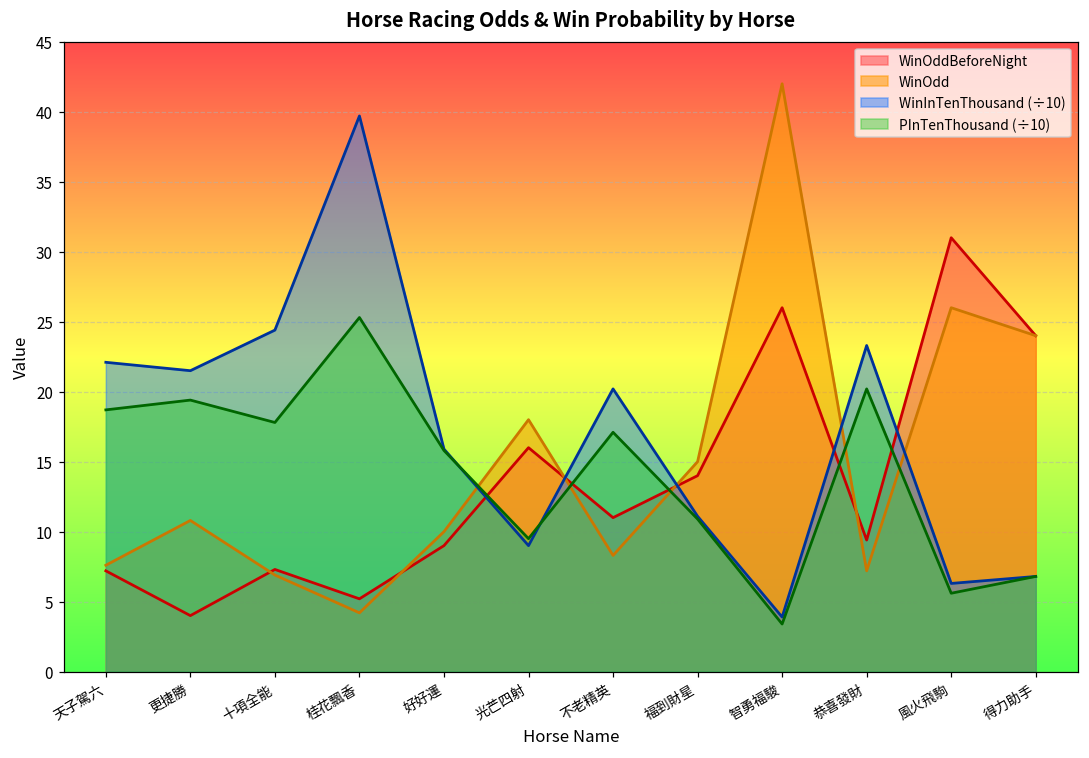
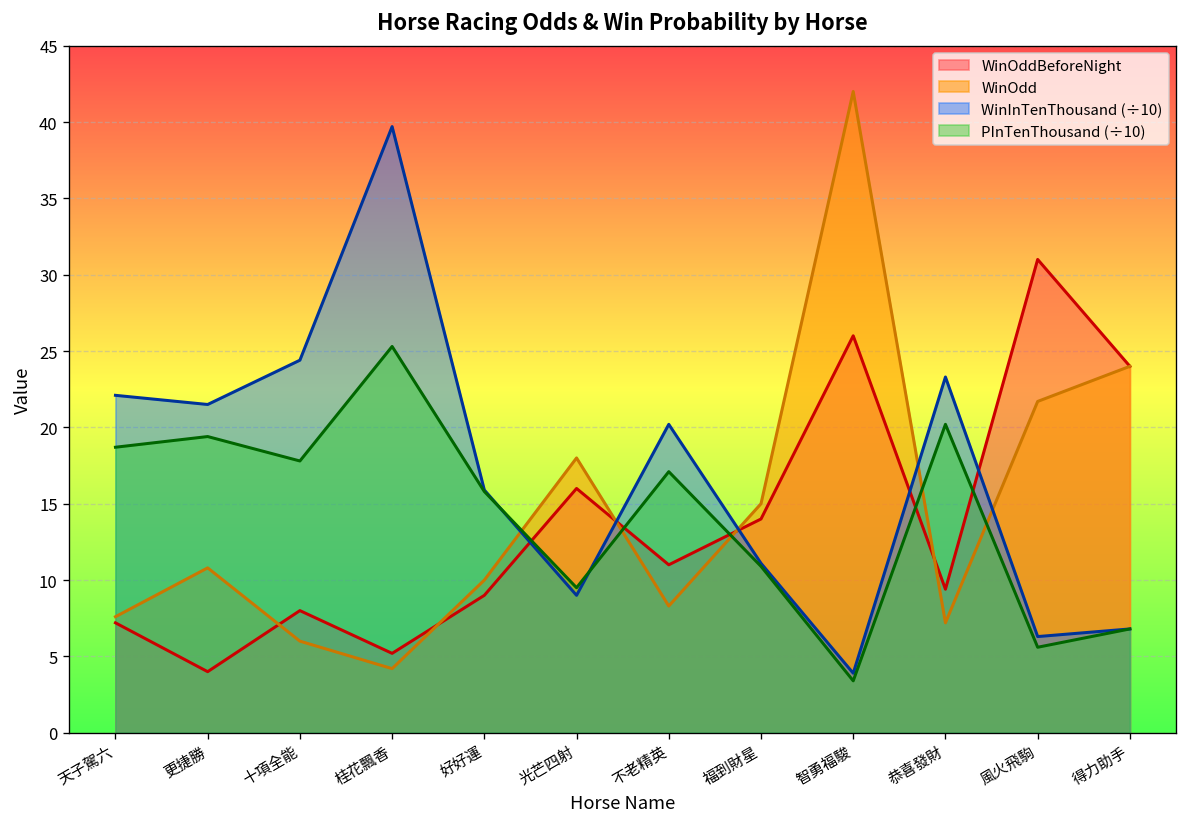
WinOddBeforeNight, 十項全能: 7.3 -> 8.0
WinOdd, 十項全能: 6.9 -> 6.0
WinOdd, 風火飛駒: 26.0 -> 21.7
